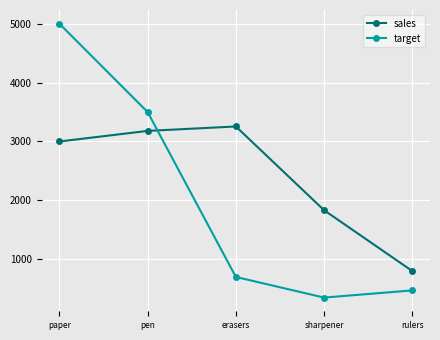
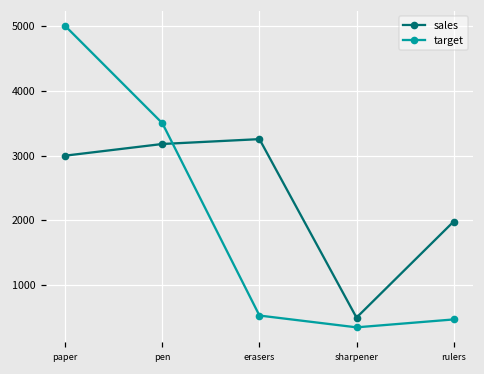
target, erasers: 700 -> 500
sales, sharpener: 1800 -> 500
sales, rulers: 800 -> 2000
